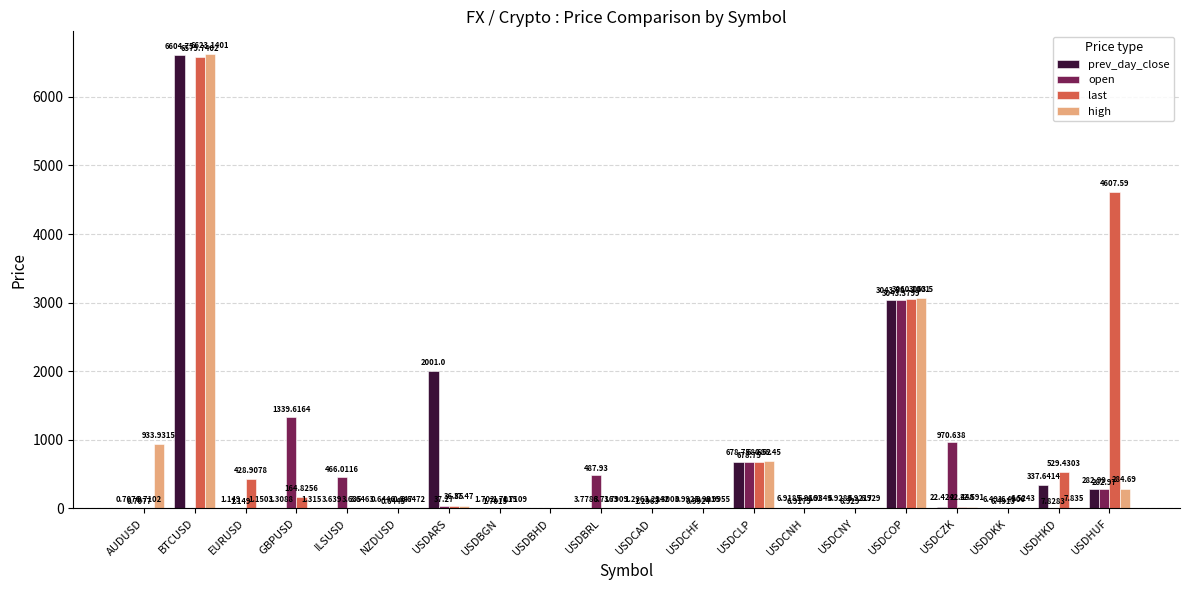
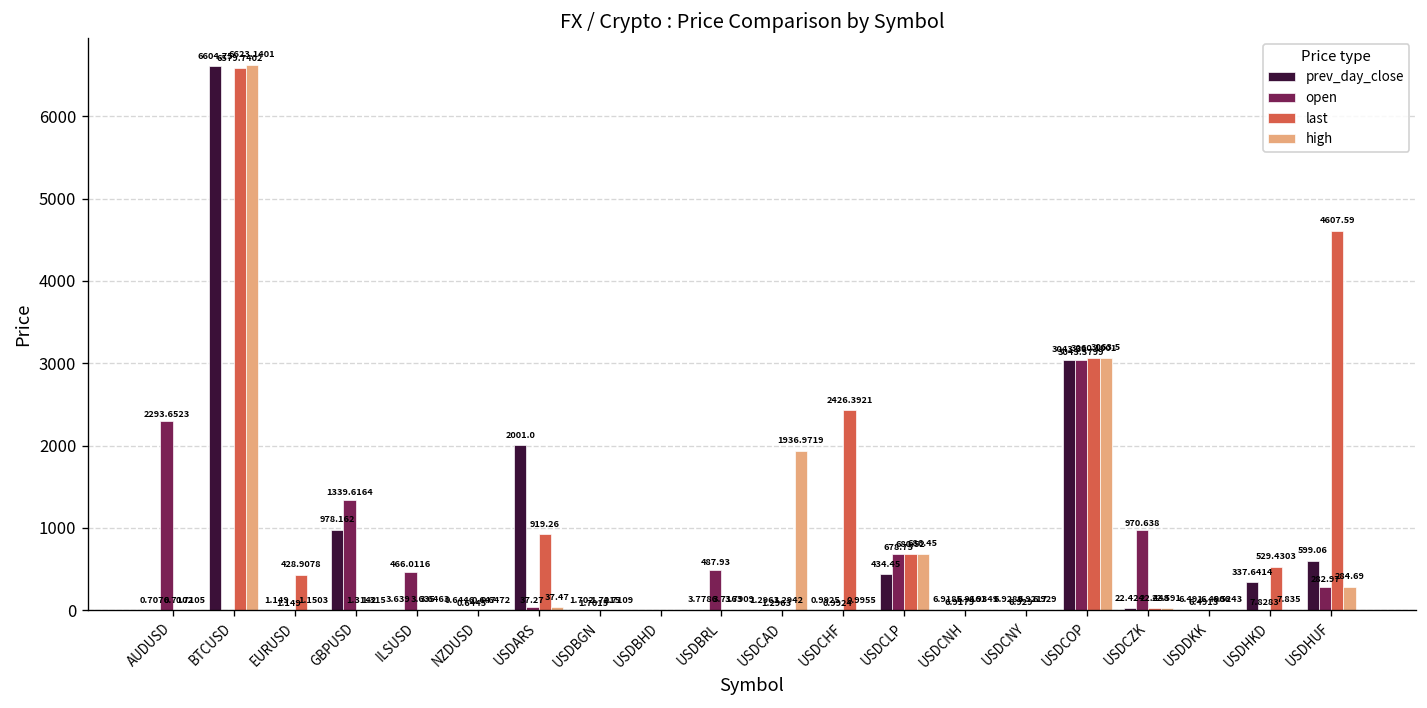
open, AUDUSD: 0.7077 -> 2293.6523
high, AUDUSD: 933.9315 -> 0.7105
prev_day_close, GBPUSD: 1.3088 -> 978.162
last, GBPUSD: 164.8256 -> 1.3142
last, USDARS: 36.85 -> 919.26
high, USDCAD: 1.3003 -> 1936.9719
last, USDCHF: 0.9915 -> 2426.3921
prev_day_close, USDCLP: 678.75 -> 434.45
prev_day_close, USDHUF: 282.99 -> 599.06
